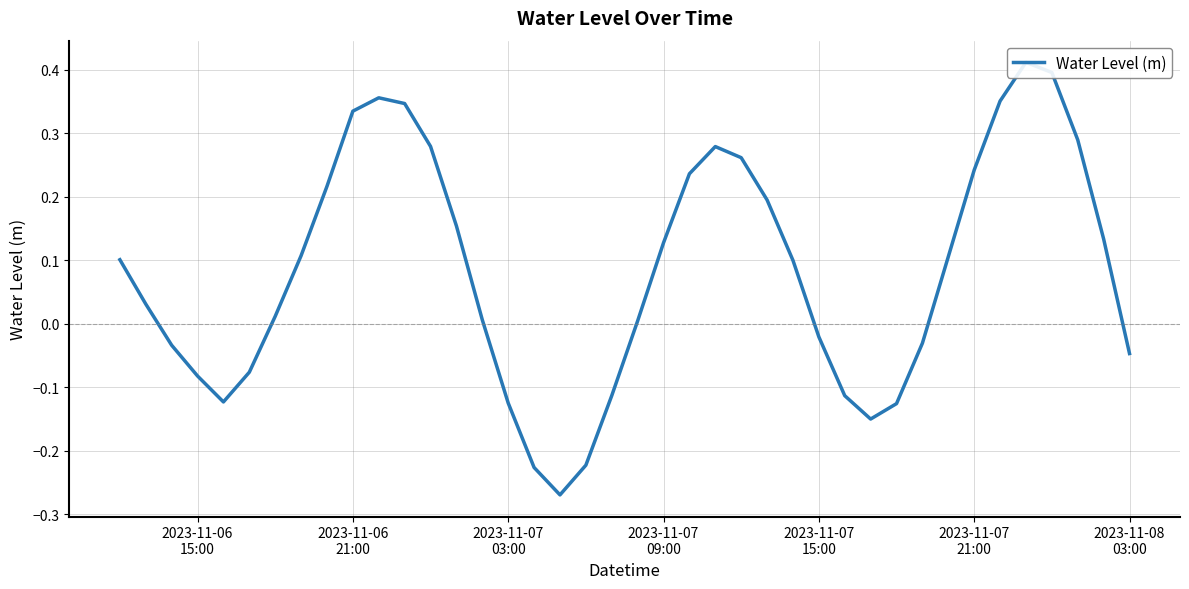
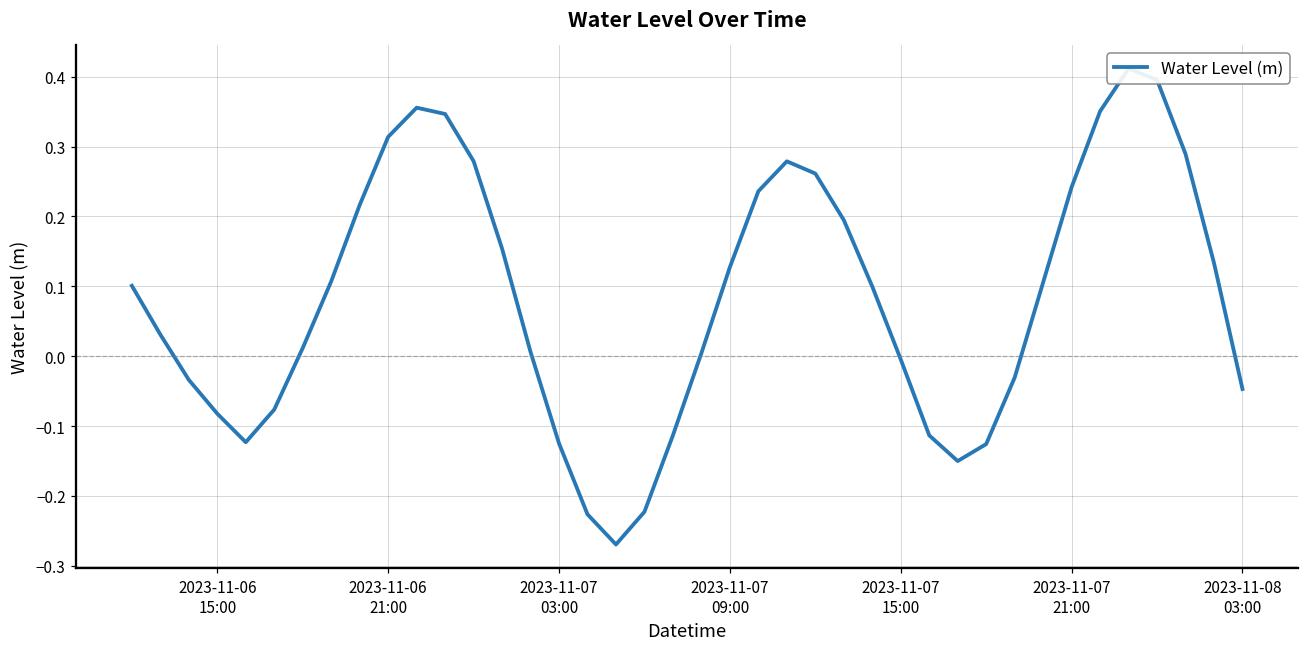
2023-11-06 21:00: 0.33 -> 0.31
2023-11-07 15:00: -0.02 -> 0.00
